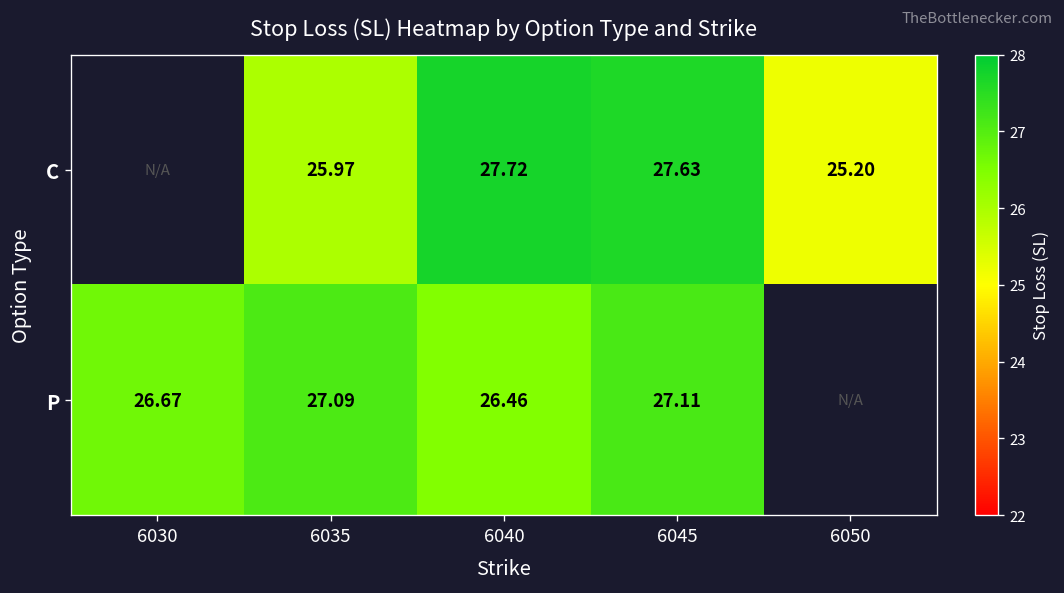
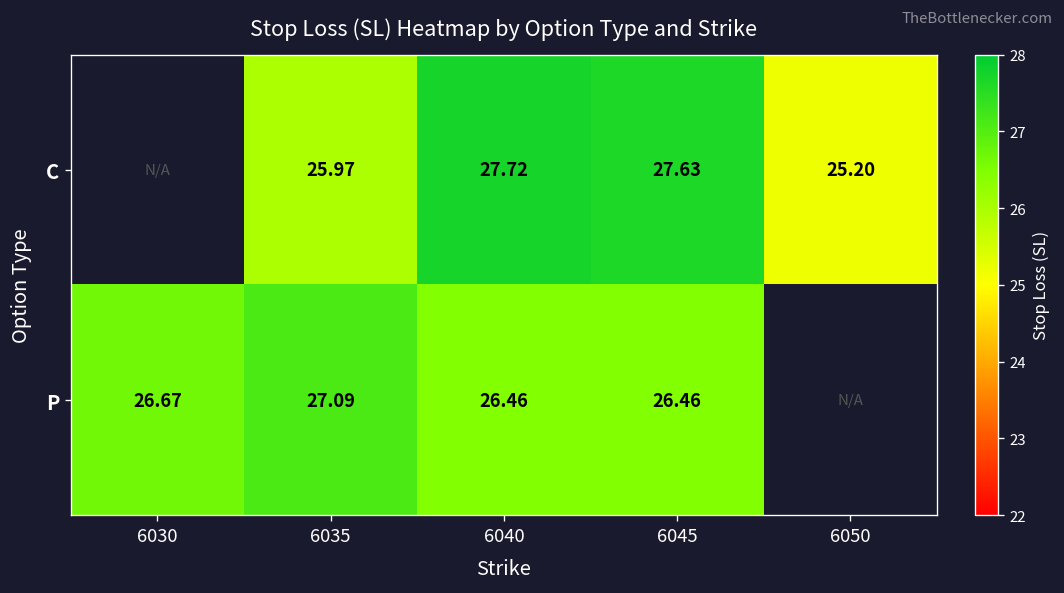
P, 6045: 27.11 -> 26.46
